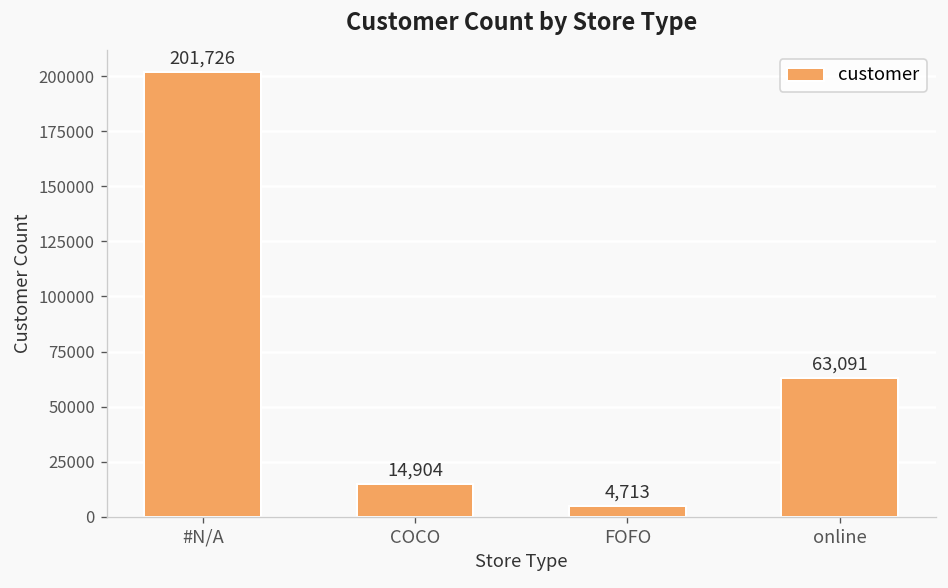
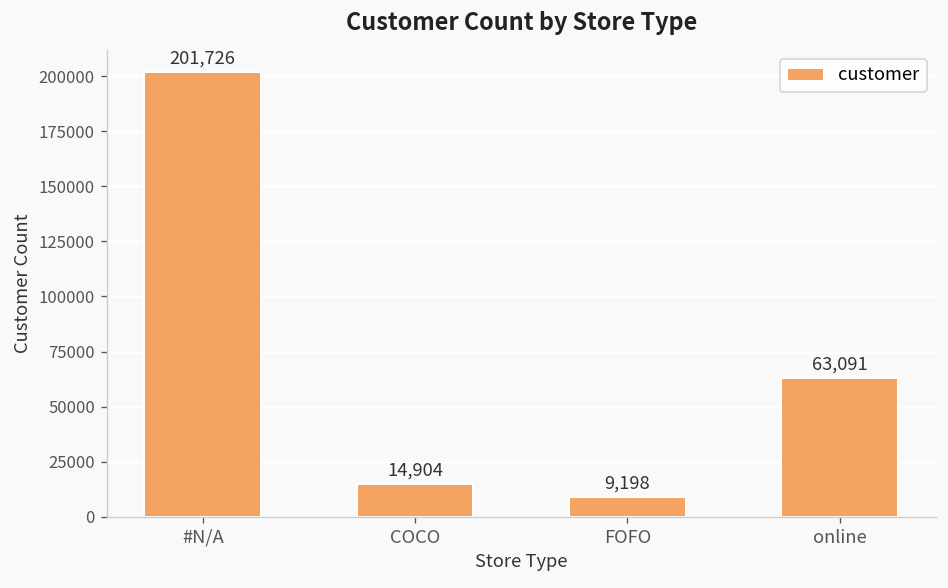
FOFO: 4,713 -> 9,198
